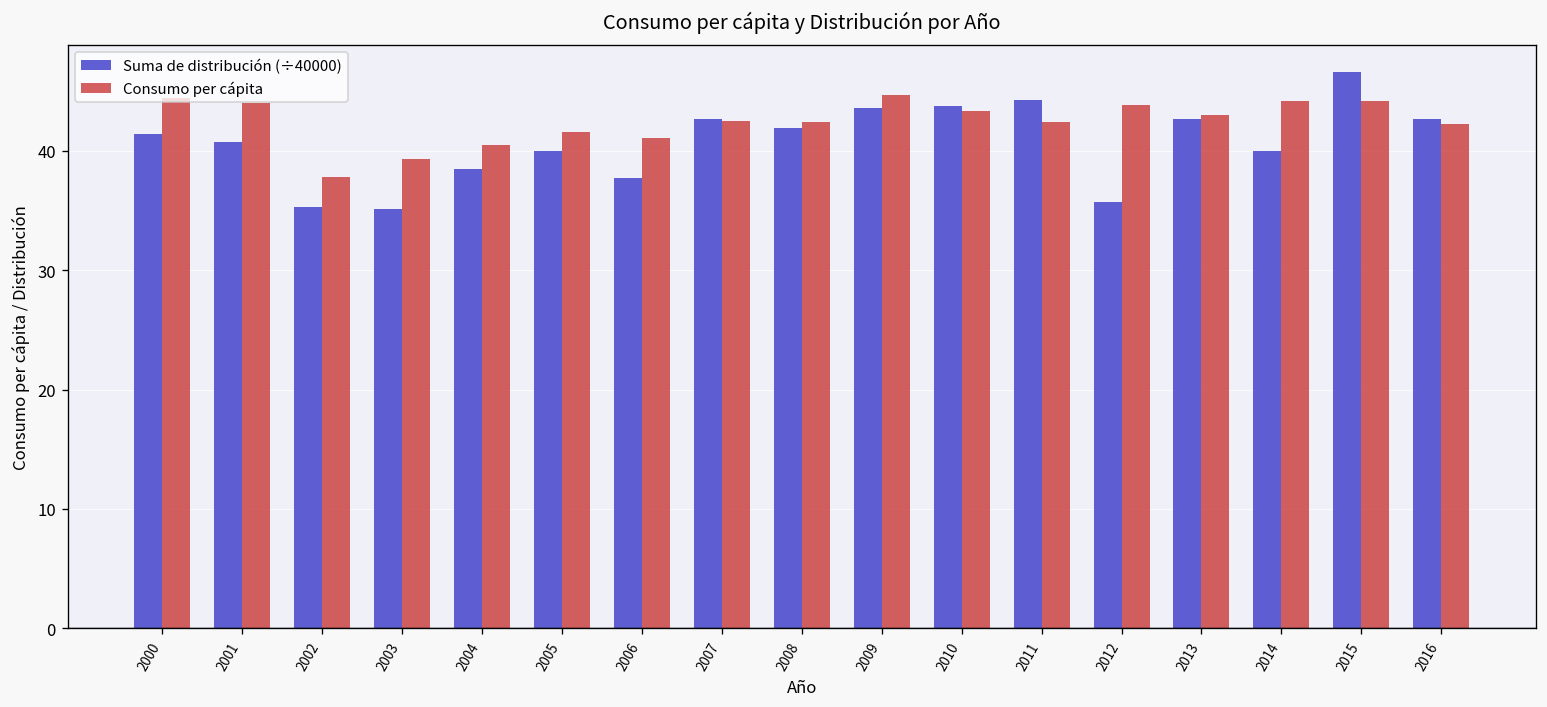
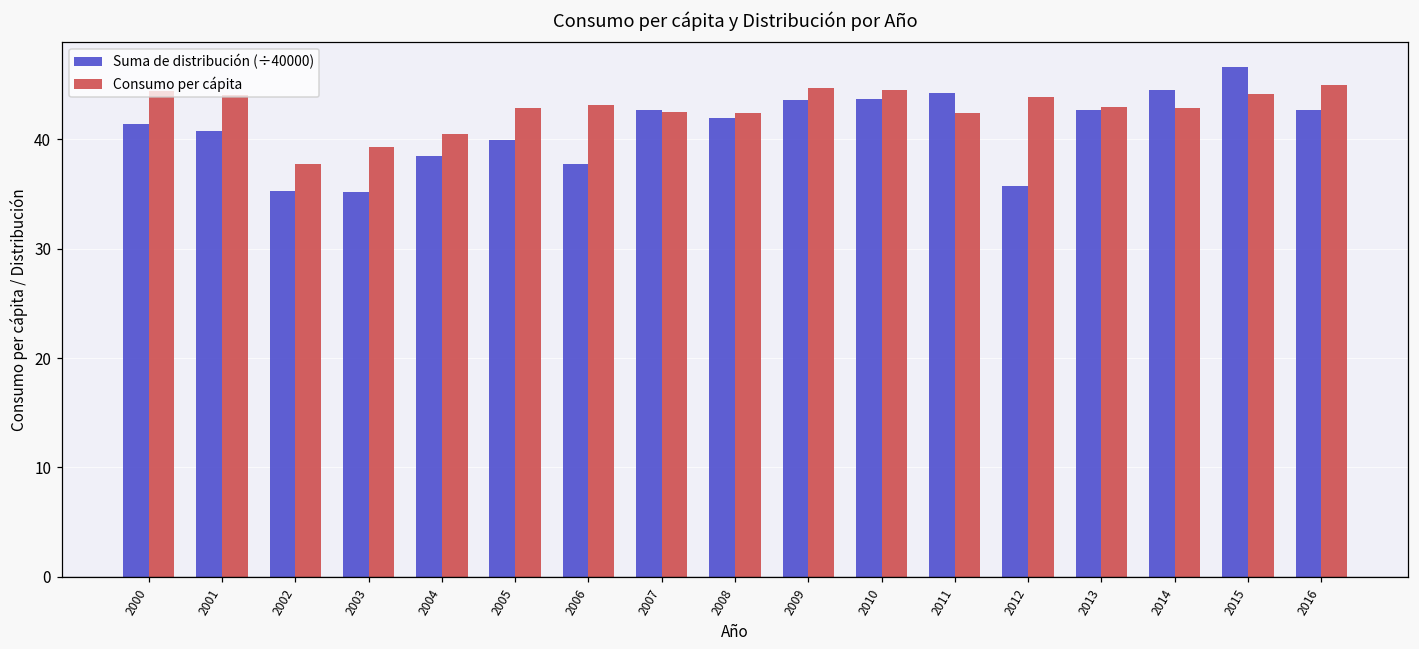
Consumo per cápita, 2005: 42 -> 43
Consumo per cápita, 2006: 41 -> 43
Consumo per cápita, 2010: 43 -> 45
Suma de distribución (÷40000), 2014: 40 -> 44
Consumo per cápita, 2014: 44 -> 43
Consumo per cápita, 2016: 42 -> 45
